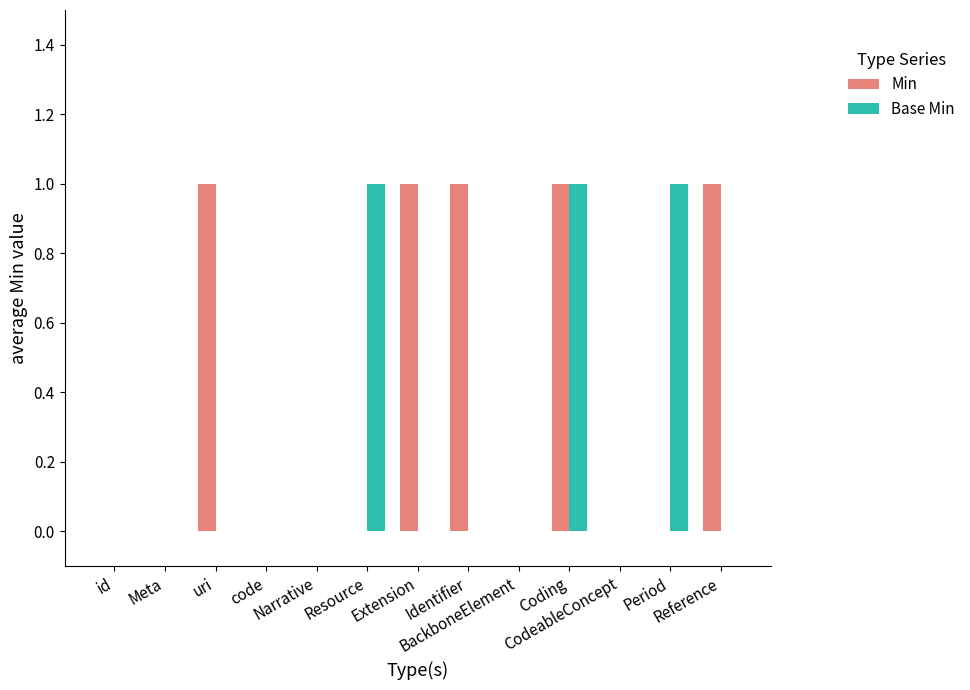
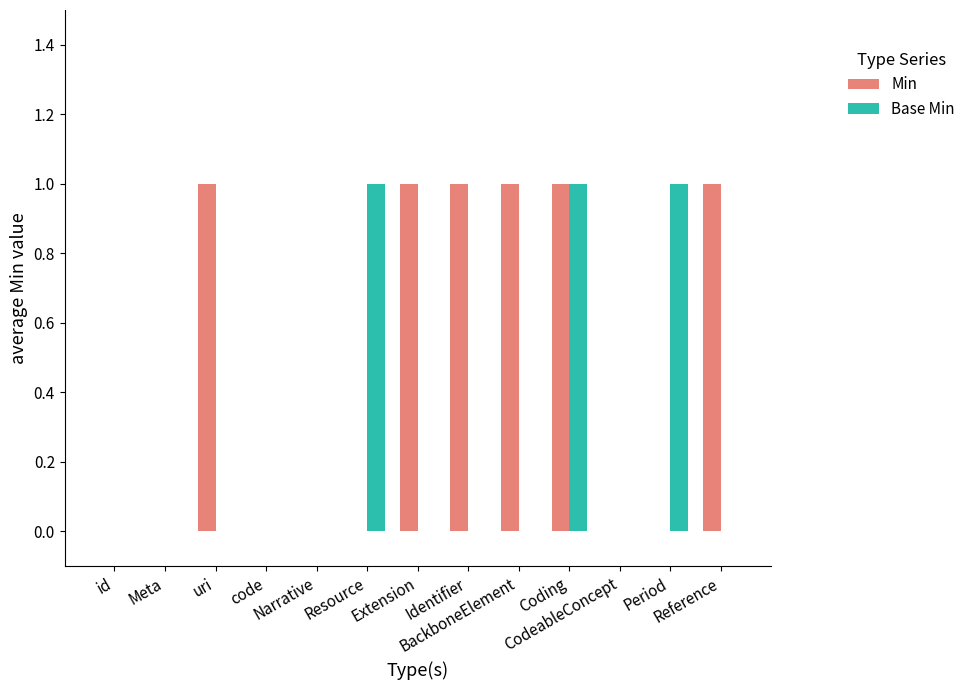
Min, BackboneElement: 0 -> 1
